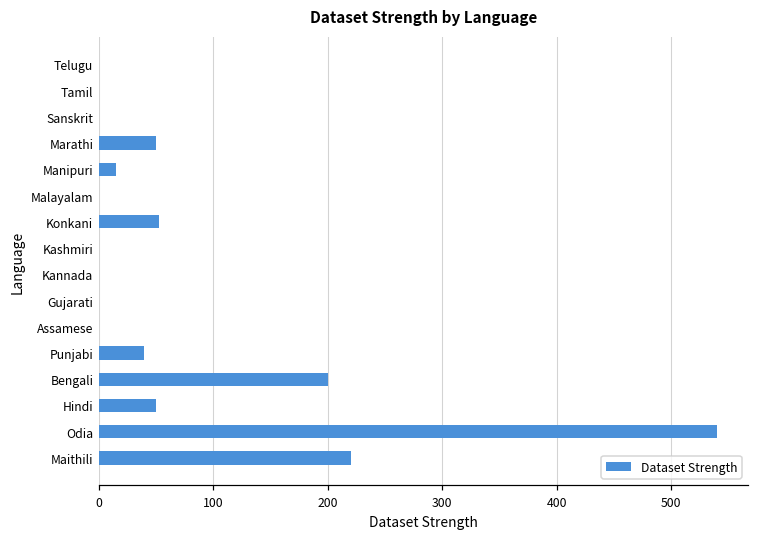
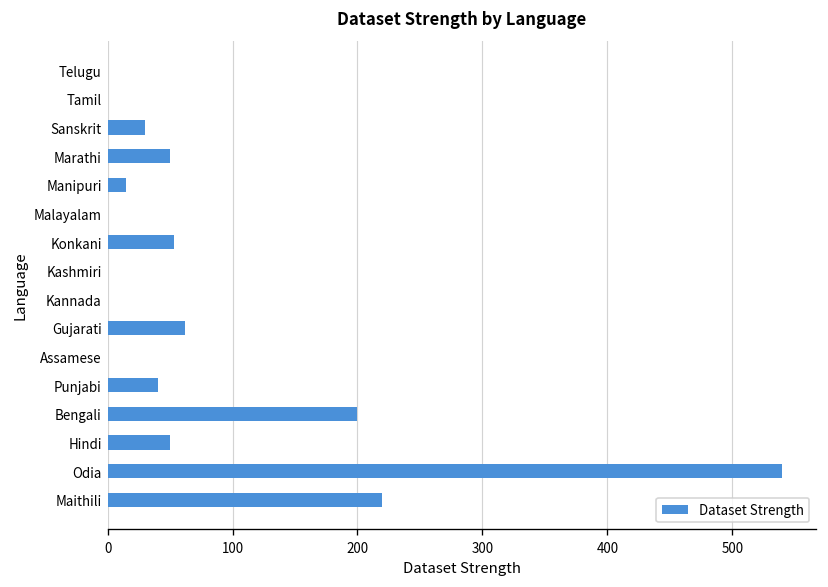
Sanskrit: 0 -> 30
Gujarati: 0 -> 62
